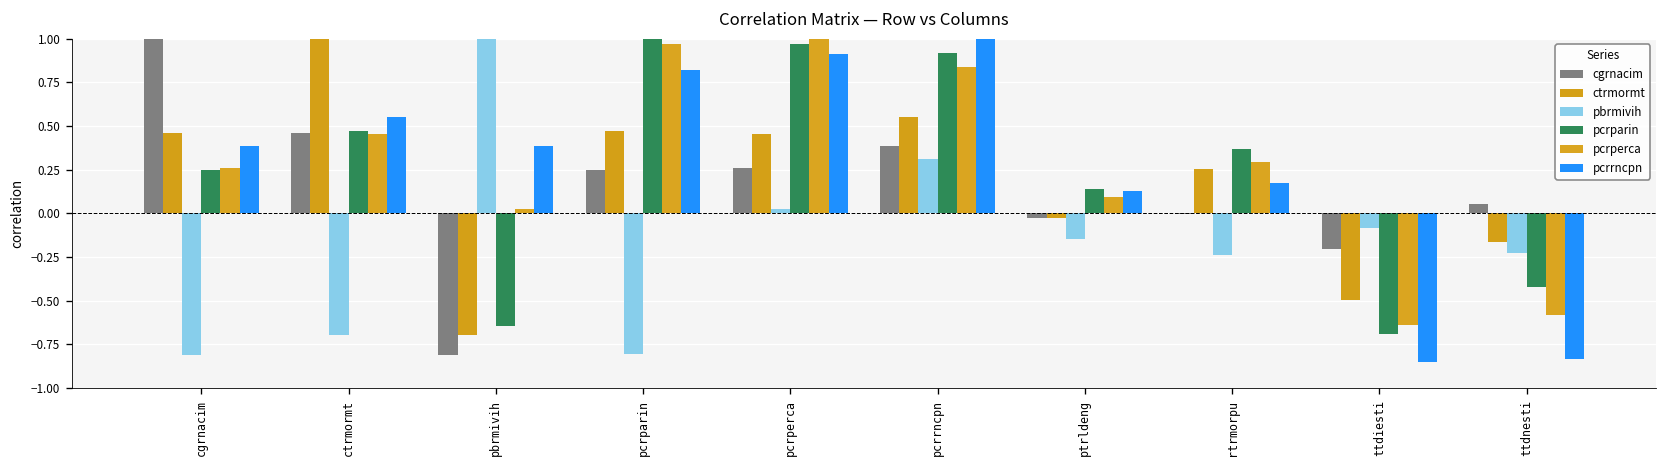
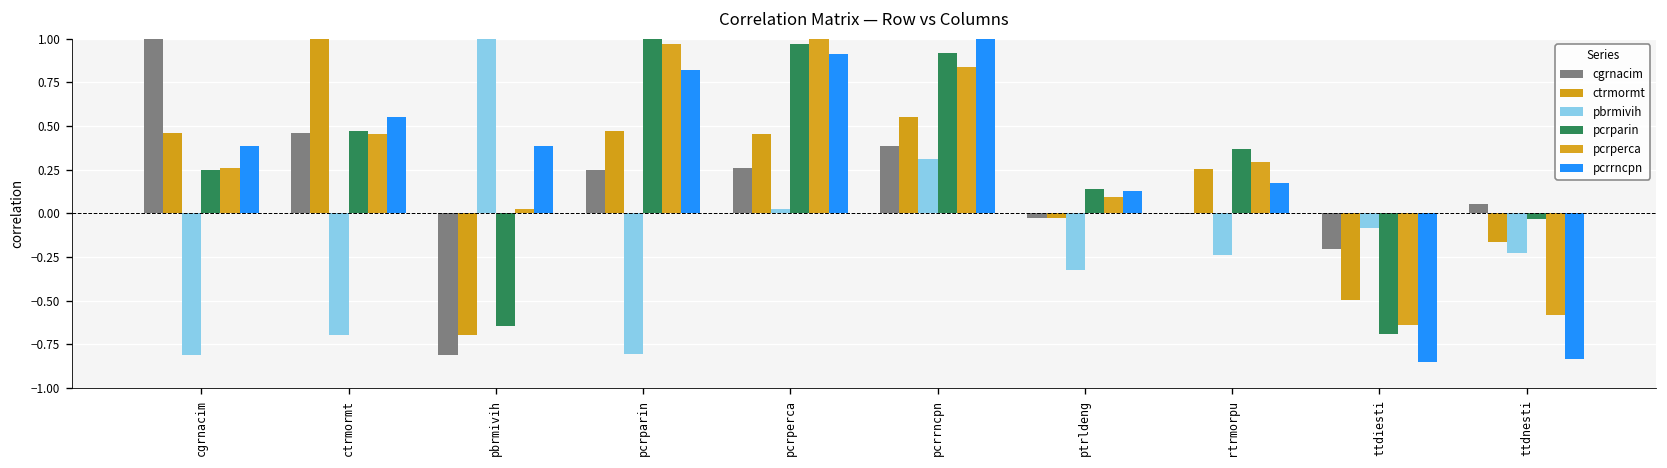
pbrmivih, ptrldeng: -0.15 -> -0.32
pcrparin, ttdnesti: -0.42 -> -0.03
